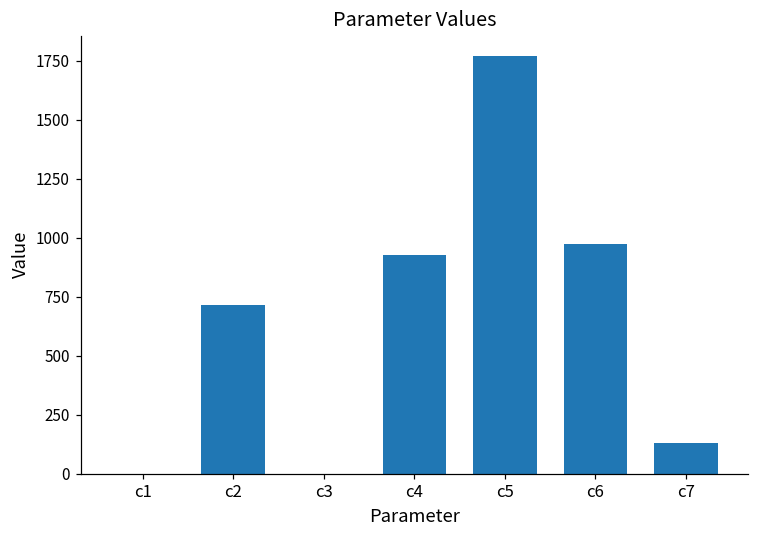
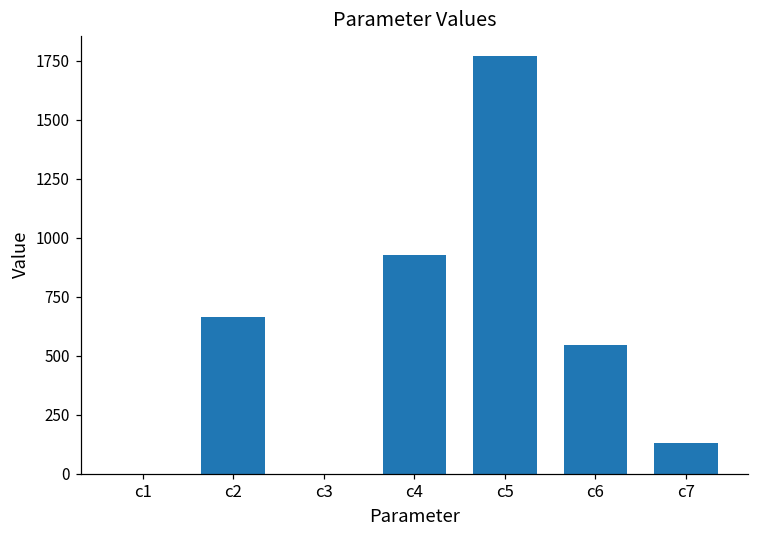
c2: 720 -> 670
c6: 970 -> 550
